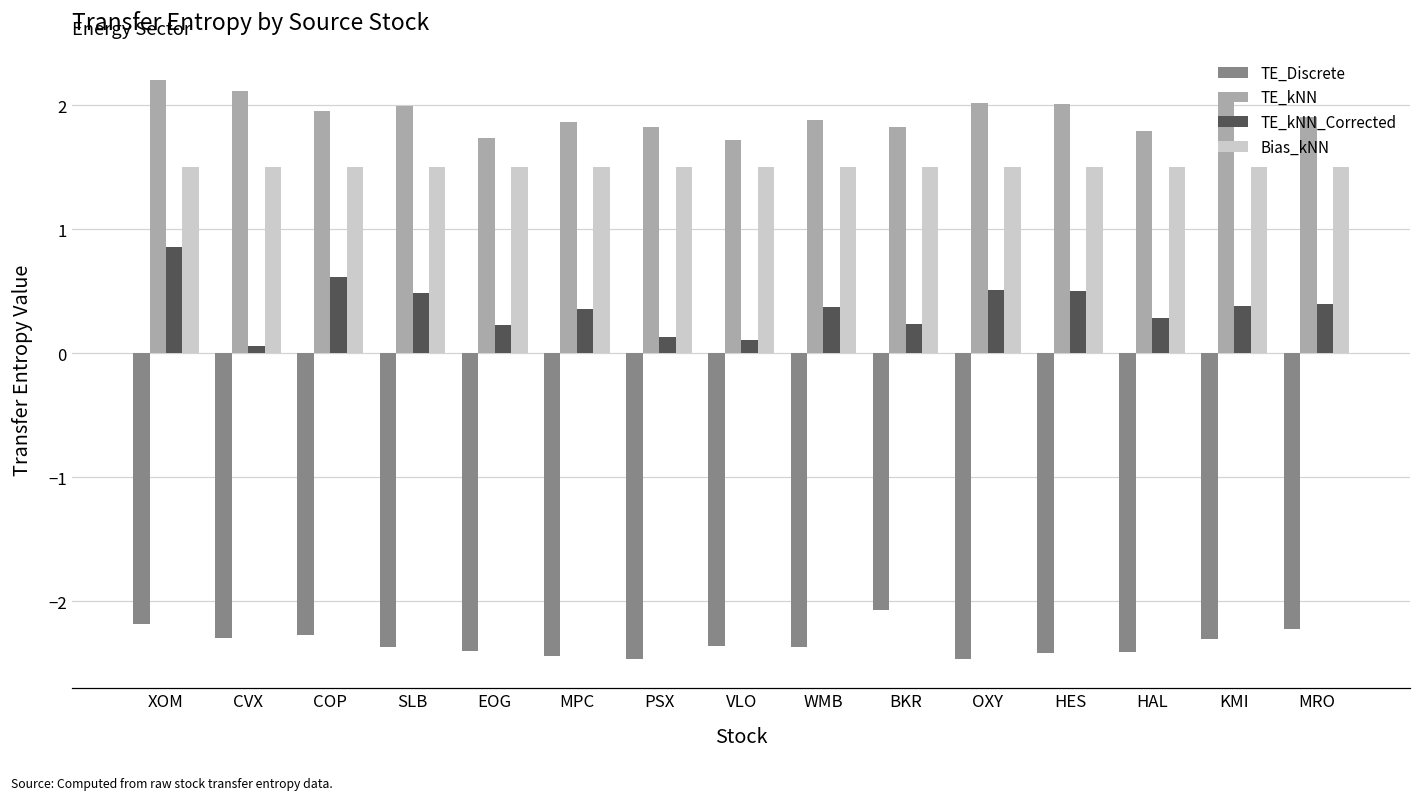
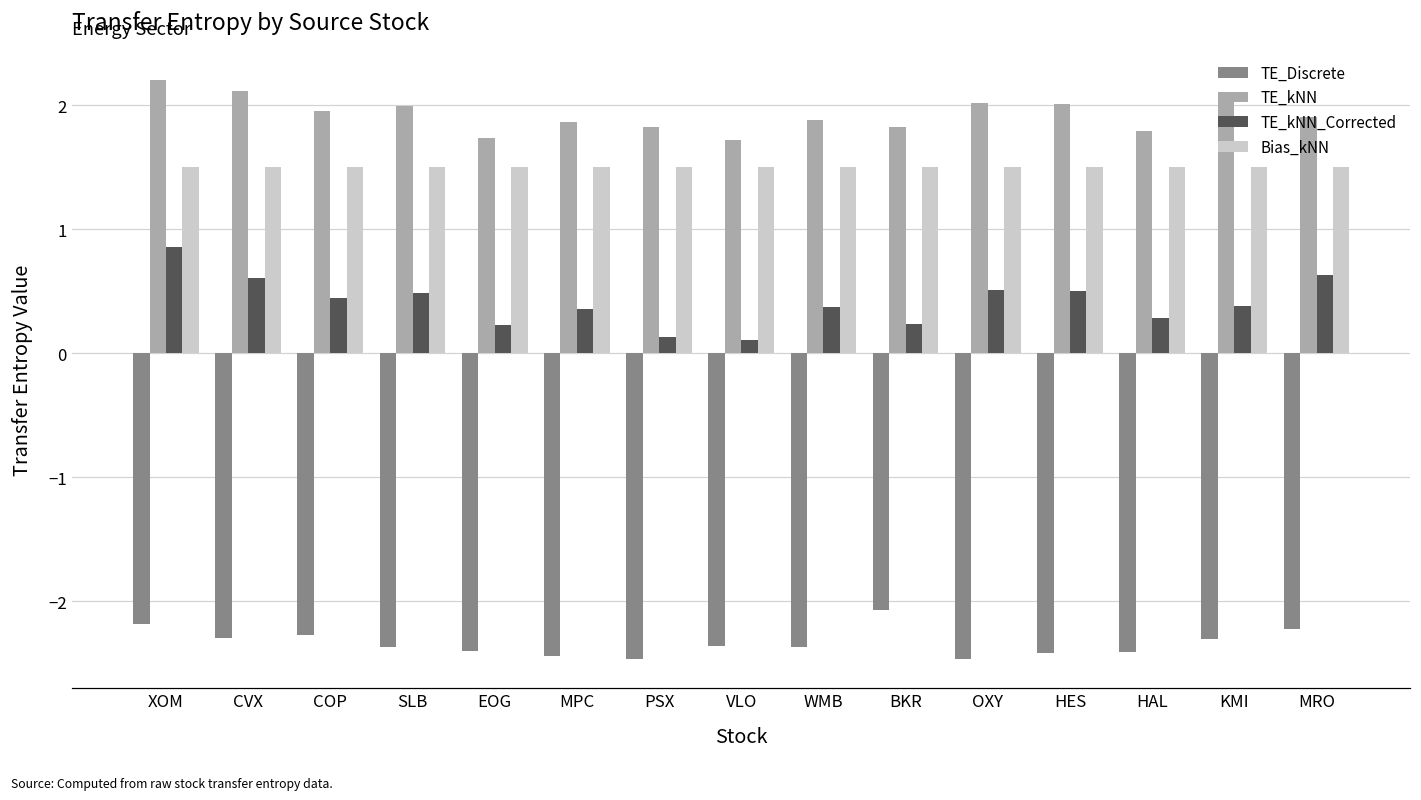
TE_kNN_Corrected, CVX: 0.06 -> 0.61
TE_kNN_Corrected, COP: 0.62 -> 0.45
TE_kNN_Corrected, MRO: 0.40 -> 0.63
